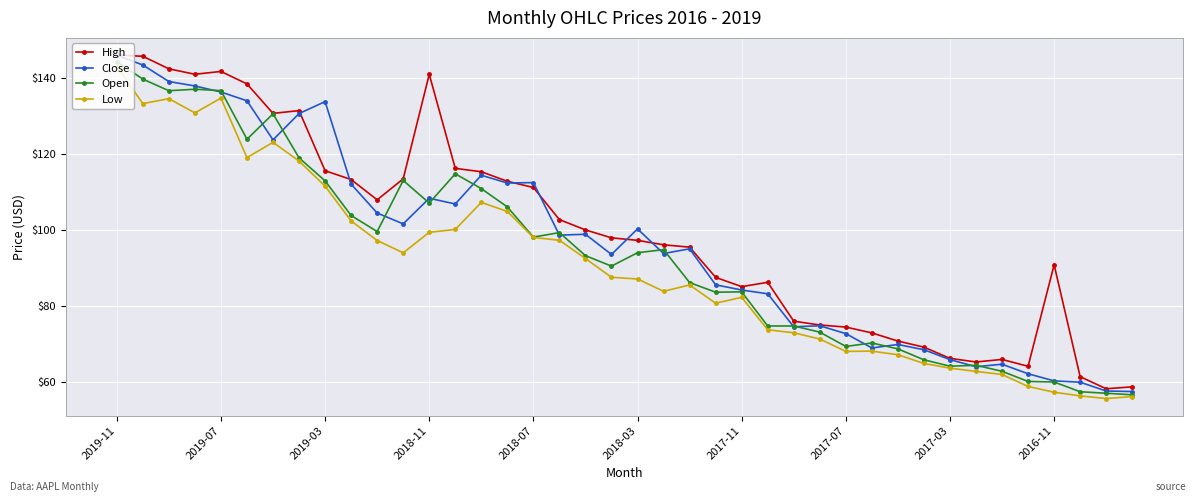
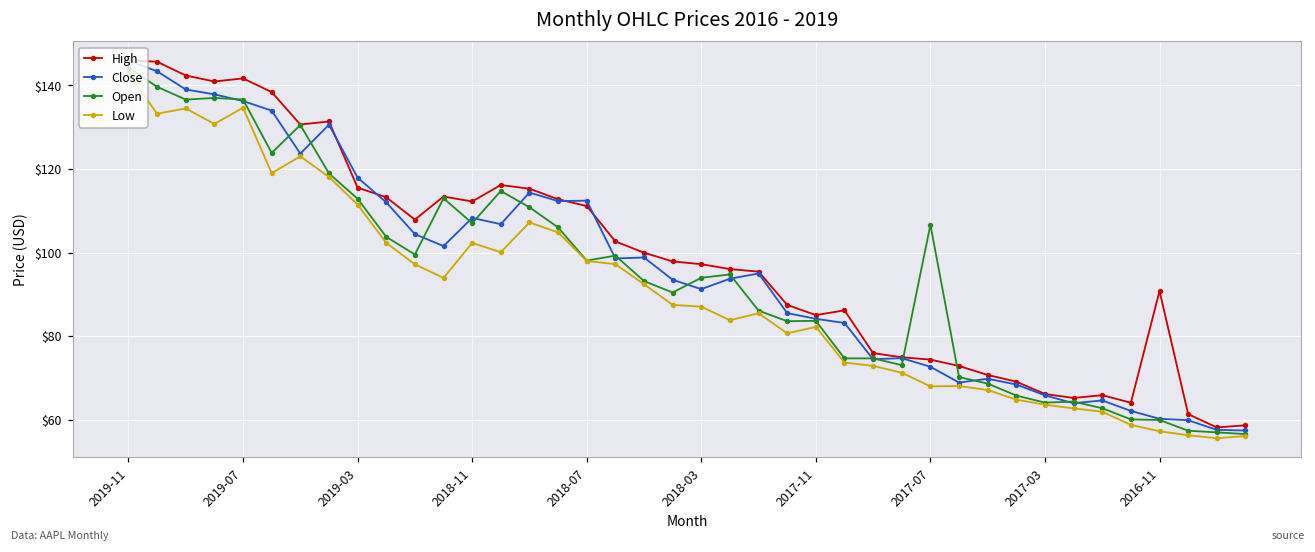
Close, 2019-03: $134 -> $118
High, 2018-11: $141 -> $112
Low, 2018-11: $99 -> $102
Close, 2018-03: $100 -> $91
Open, 2017-07: $69 -> $107
